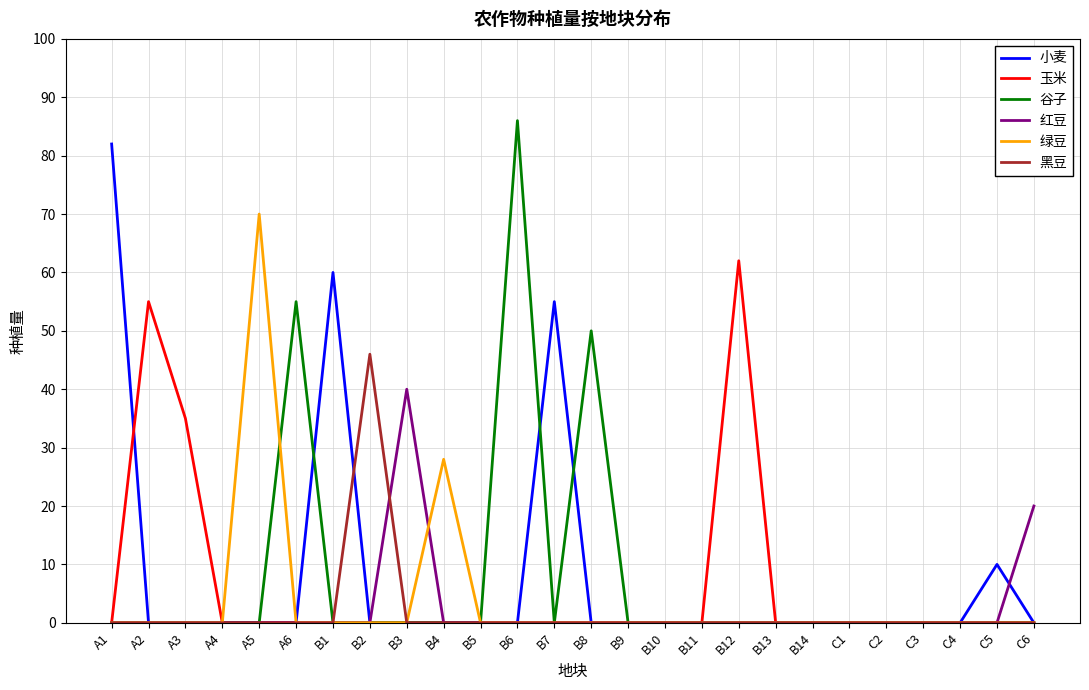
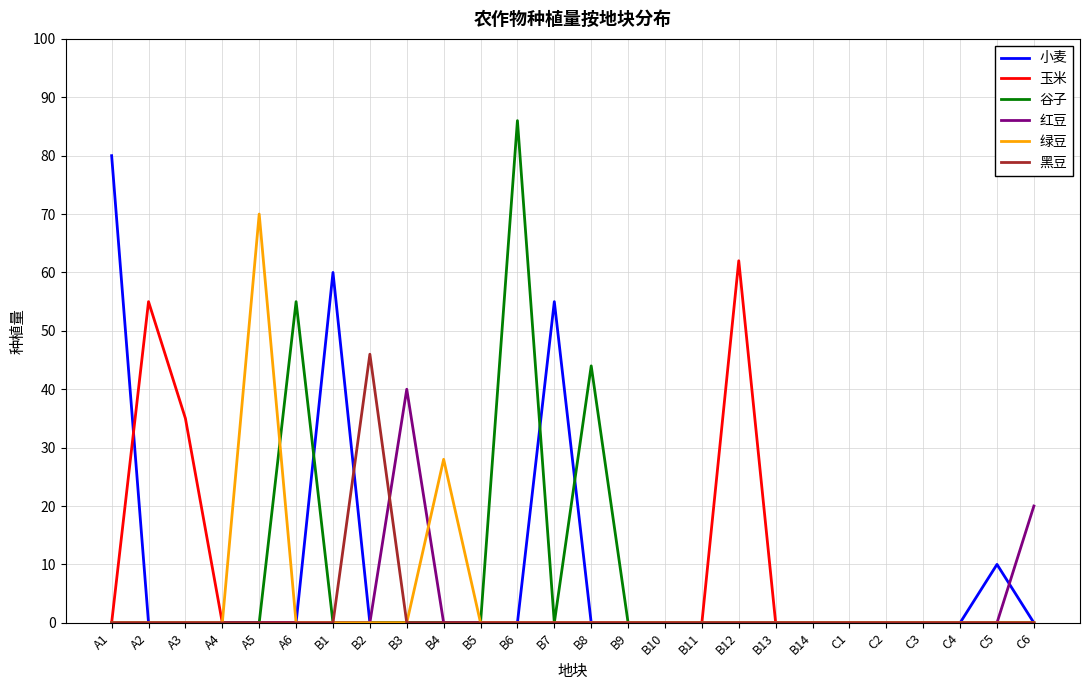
小麦, A1: 82 -> 80
谷子, B8: 50 -> 44
